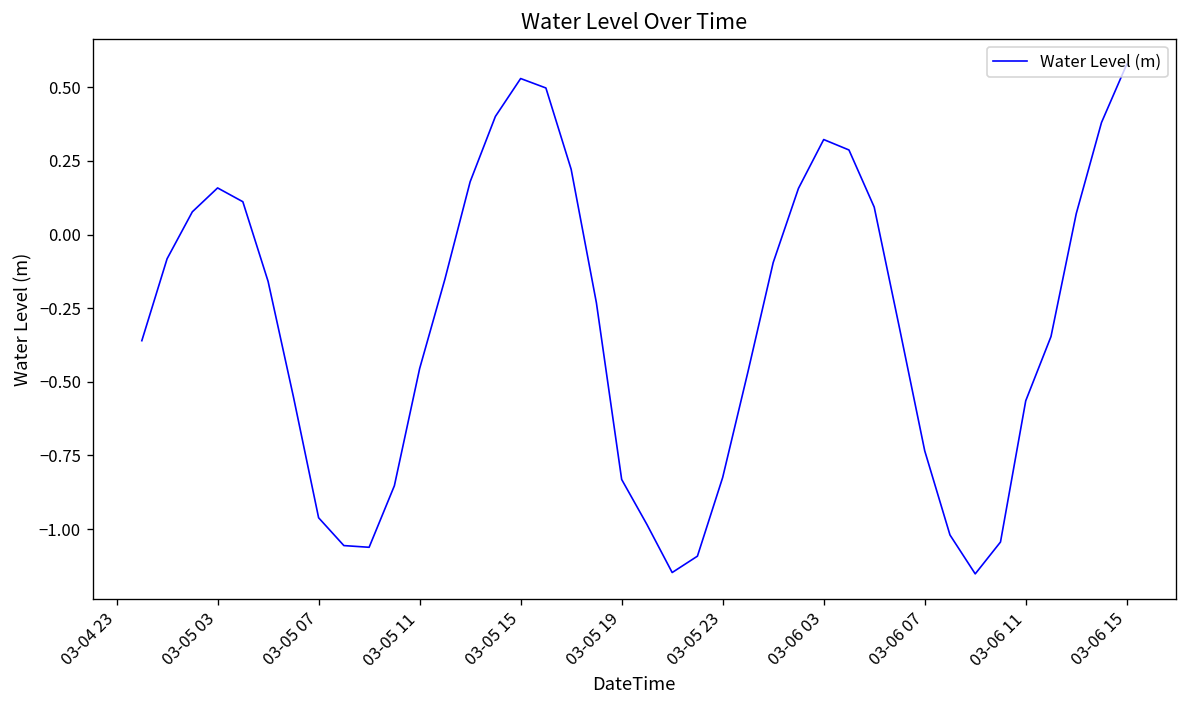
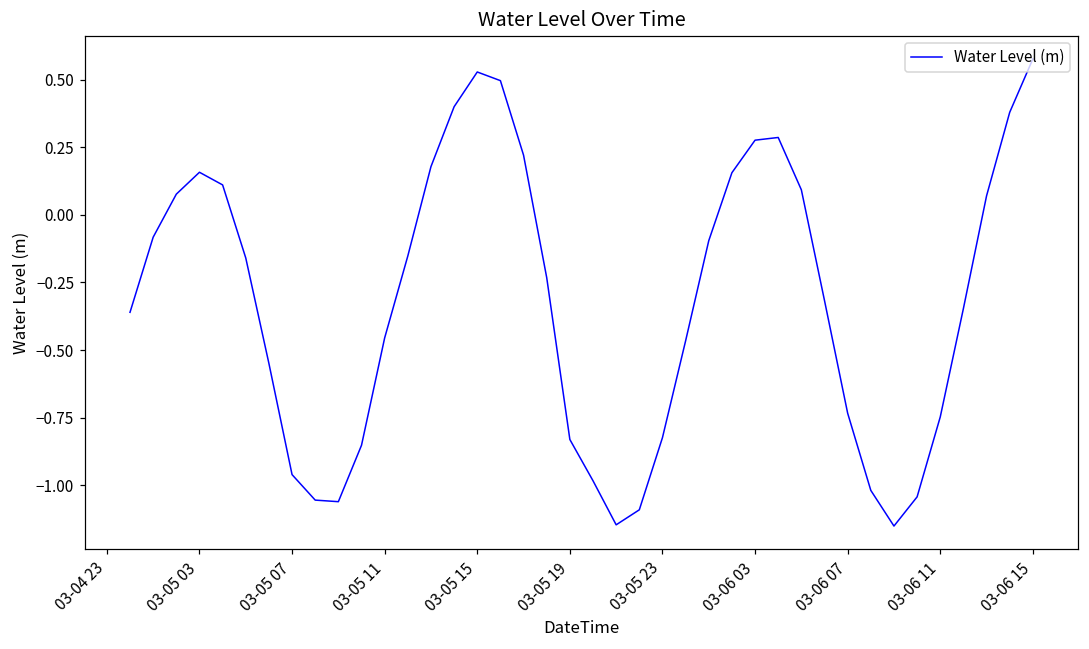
03-06 03: 0.32 -> 0.28
03-06 11: -0.56 -> -0.75
